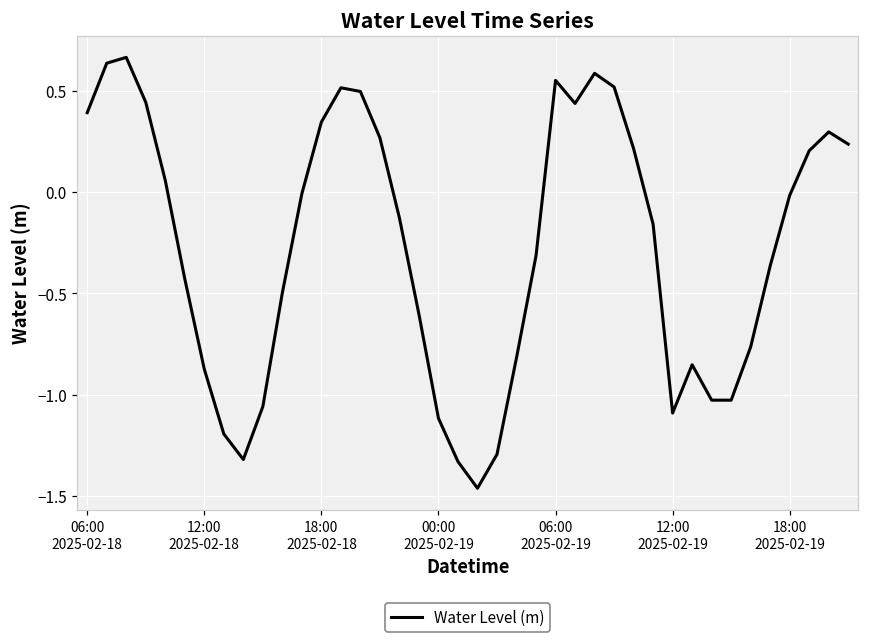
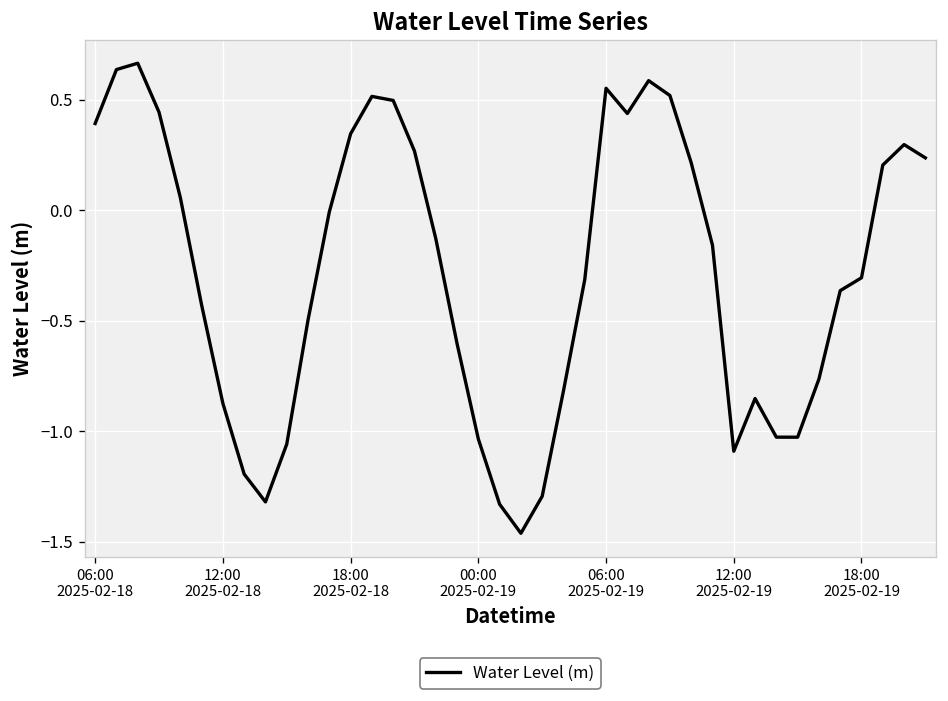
00:00 2025-02-19: -1.12 -> -1.04
18:00 2025-02-19: -0.02 -> -0.31
